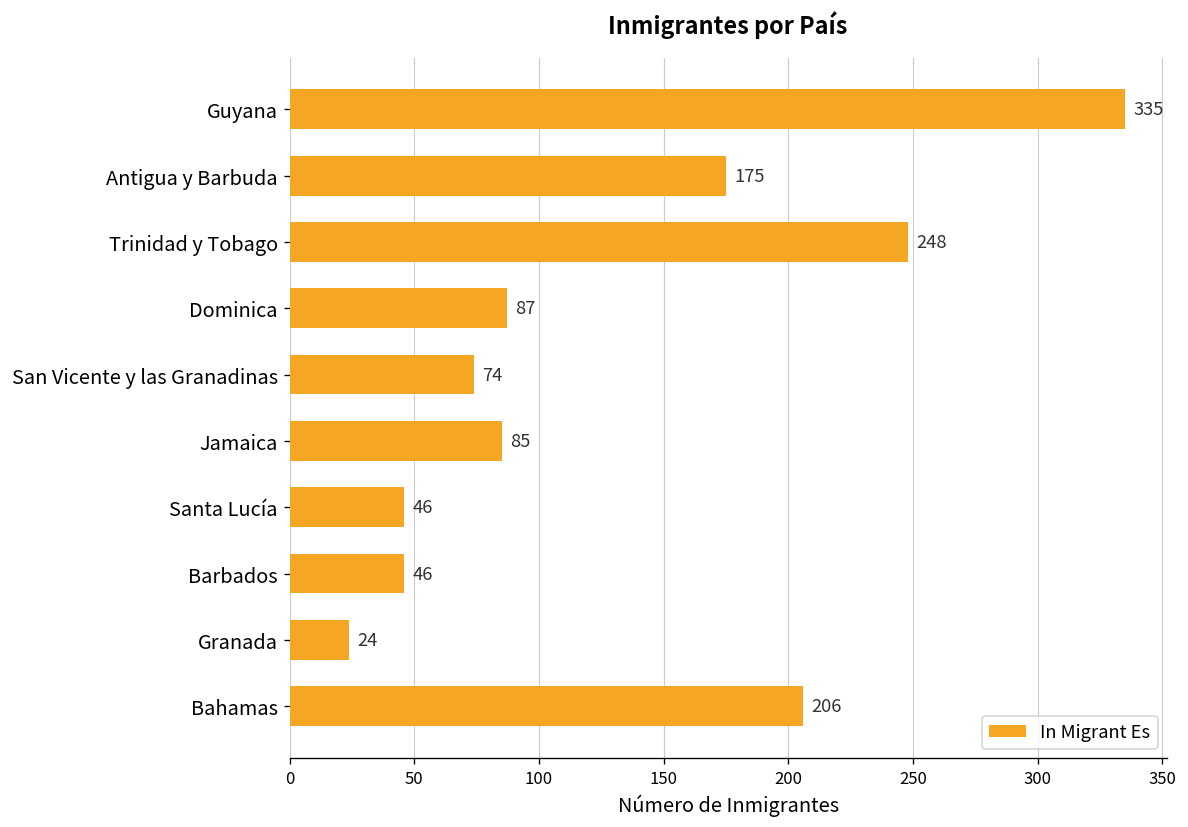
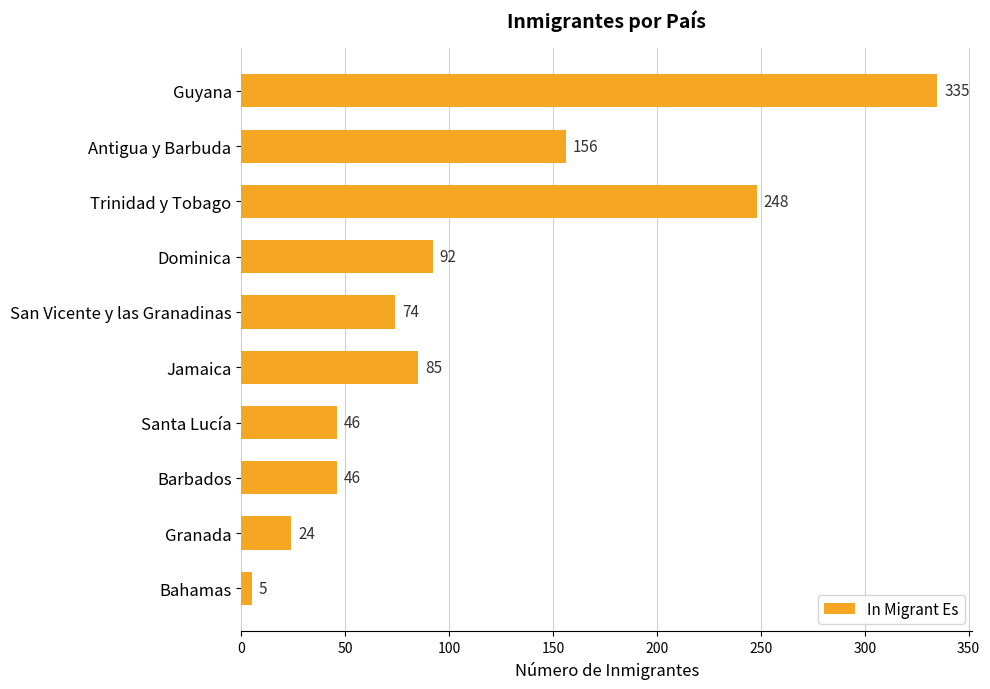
Antigua y Barbuda: 175 -> 156
Dominica: 87 -> 92
Bahamas: 206 -> 5
